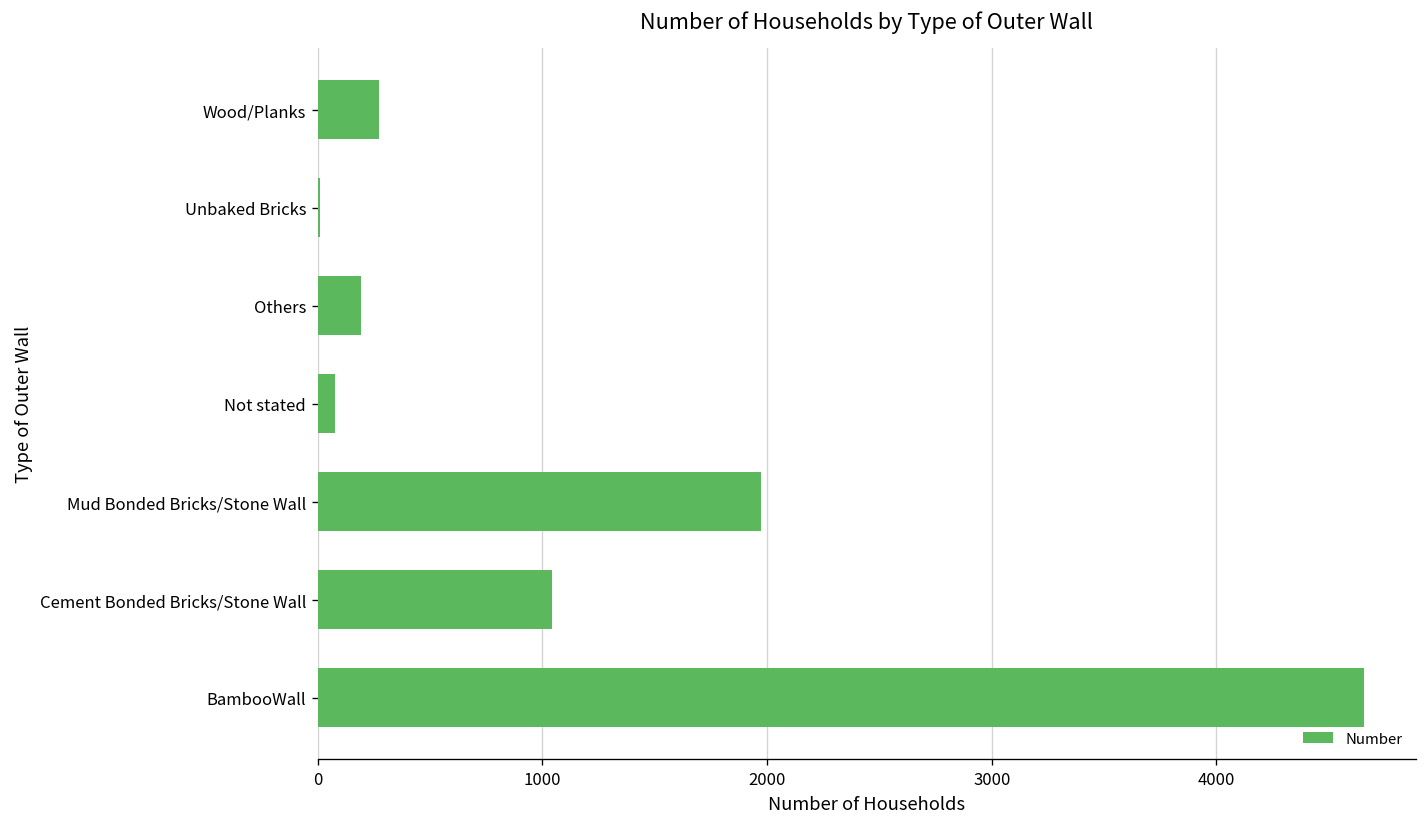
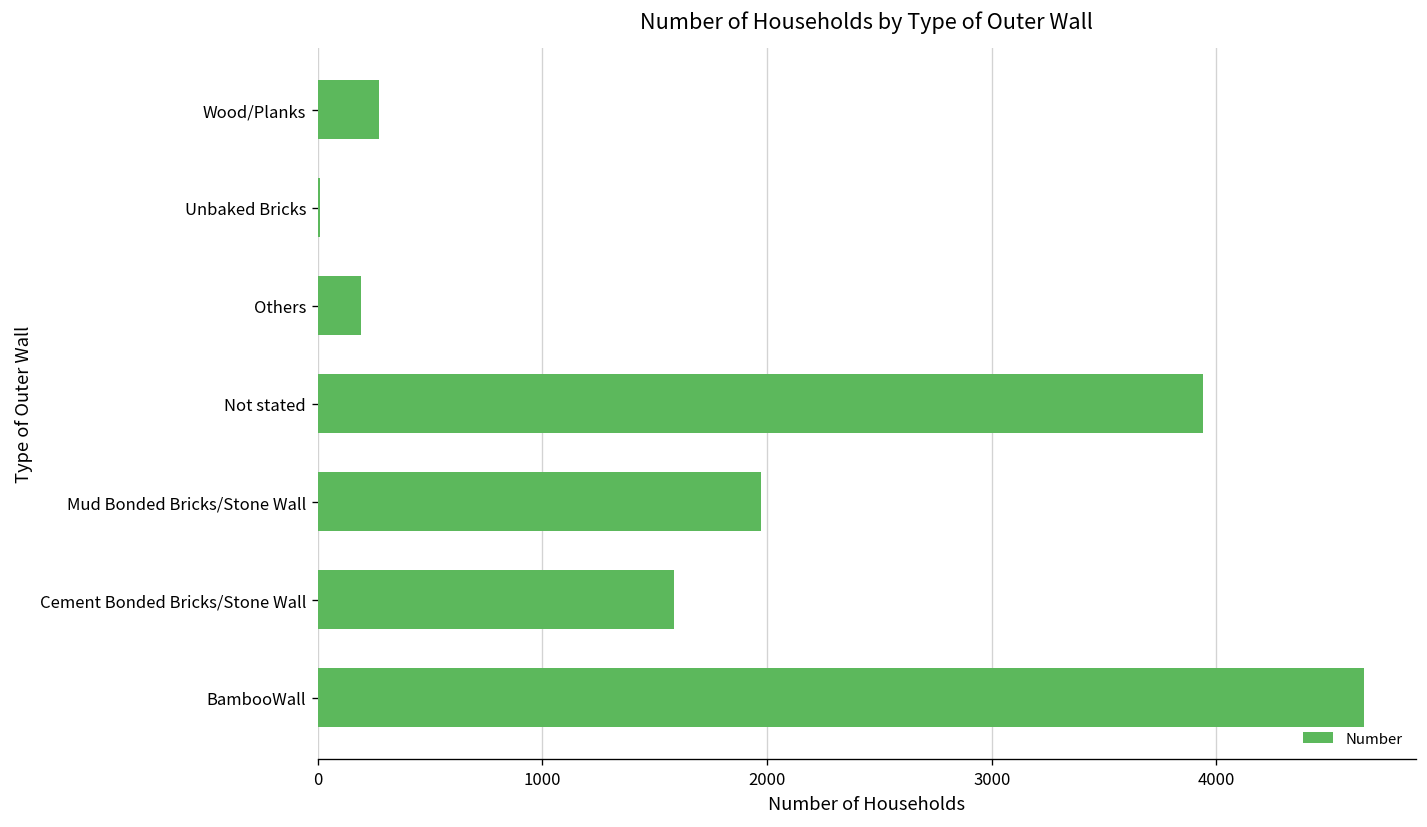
Not stated: 80 -> 3940
Cement Bonded Bricks/Stone Wall: 1040 -> 1590
